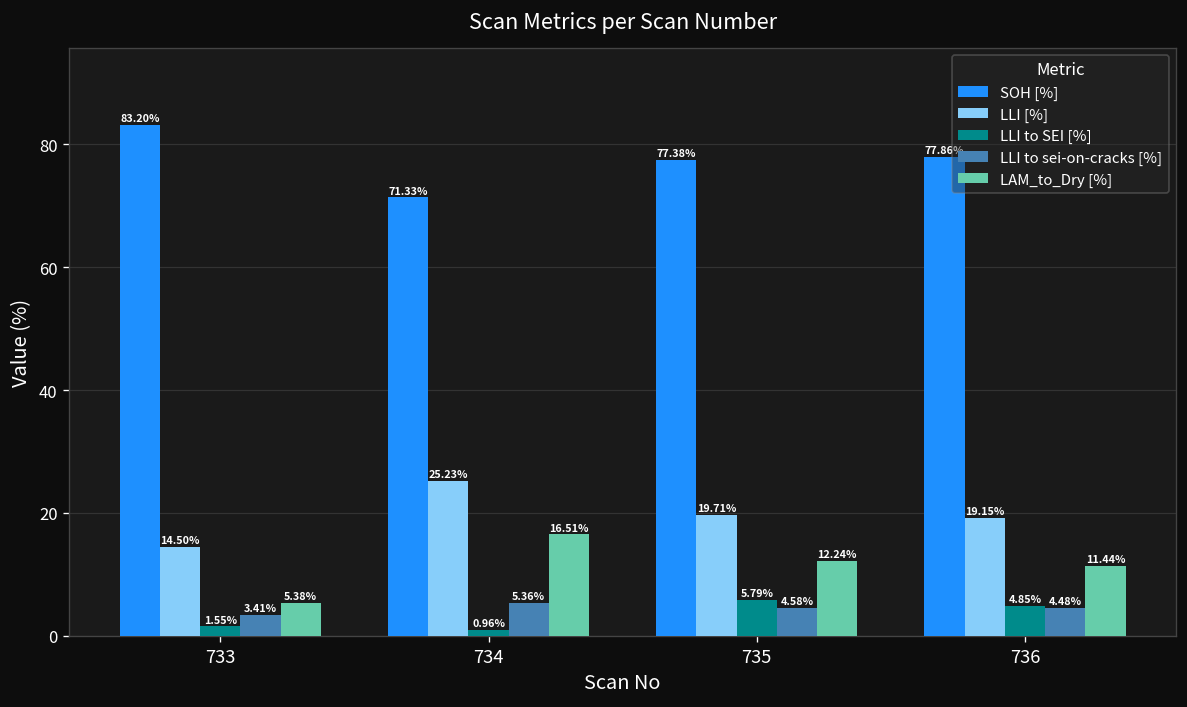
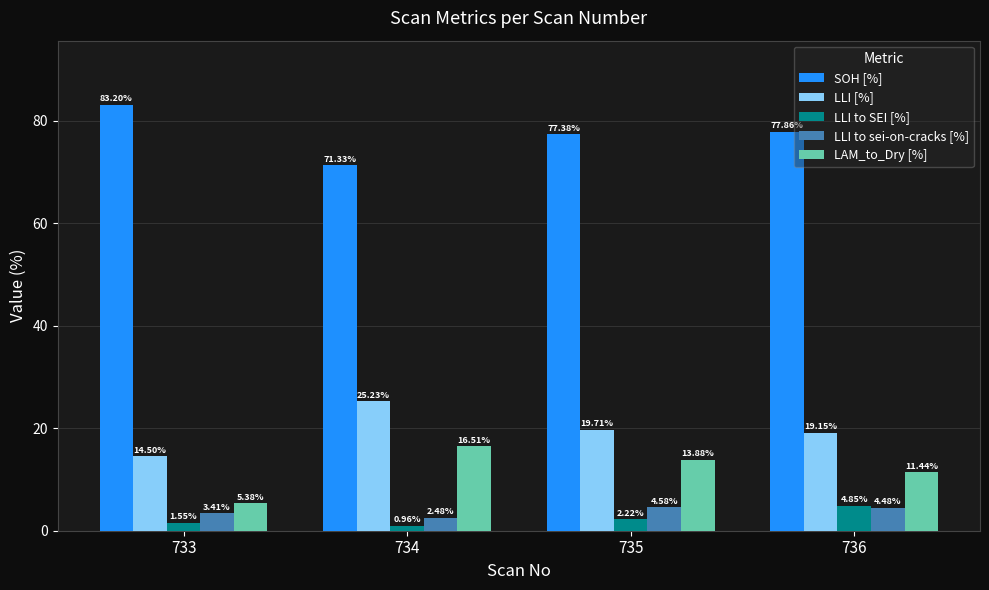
LLI to sei-on-cracks [%], 734: 5.36% -> 2.48%
LLI to SEI [%], 735: 5.79% -> 2.22%
LAM_to_Dry [%], 735: 12.24% -> 13.88%
